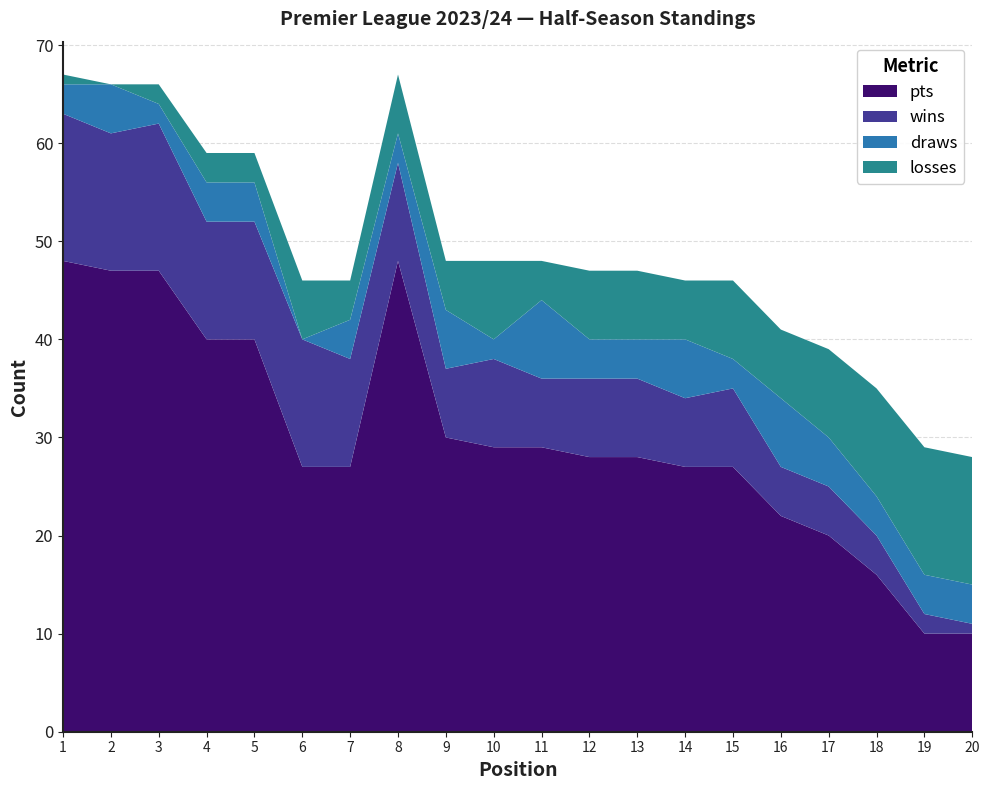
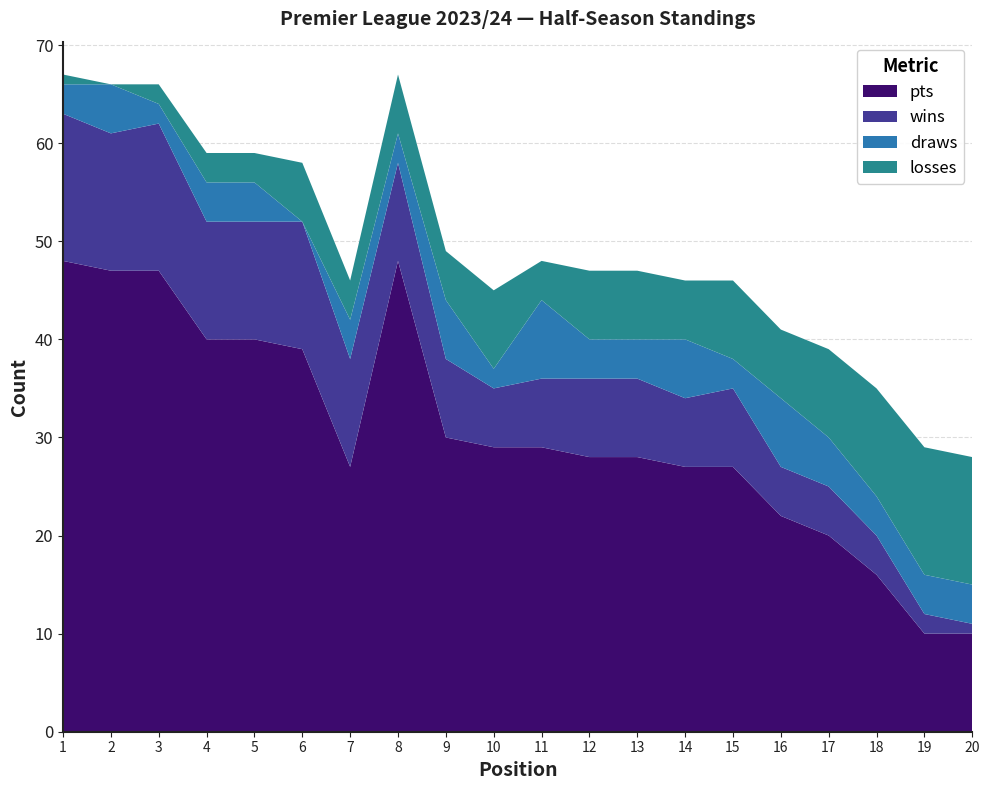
pts, 6: 27 -> 39
wins, 9: 7 -> 8
wins, 10: 9 -> 6
